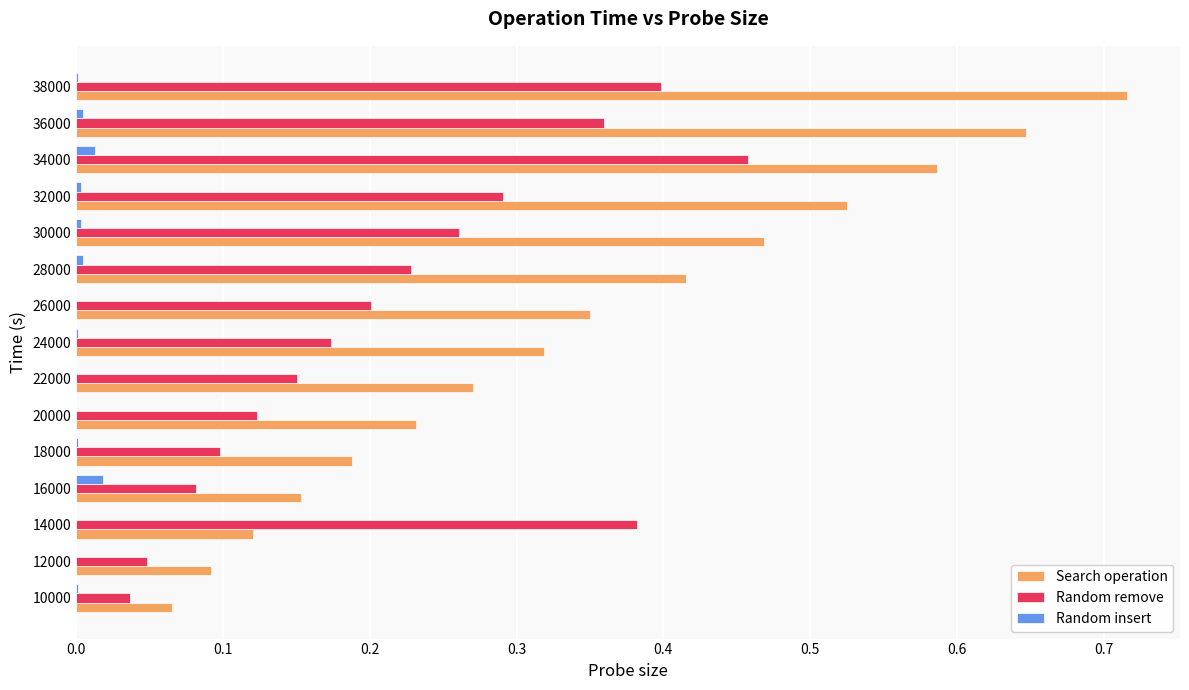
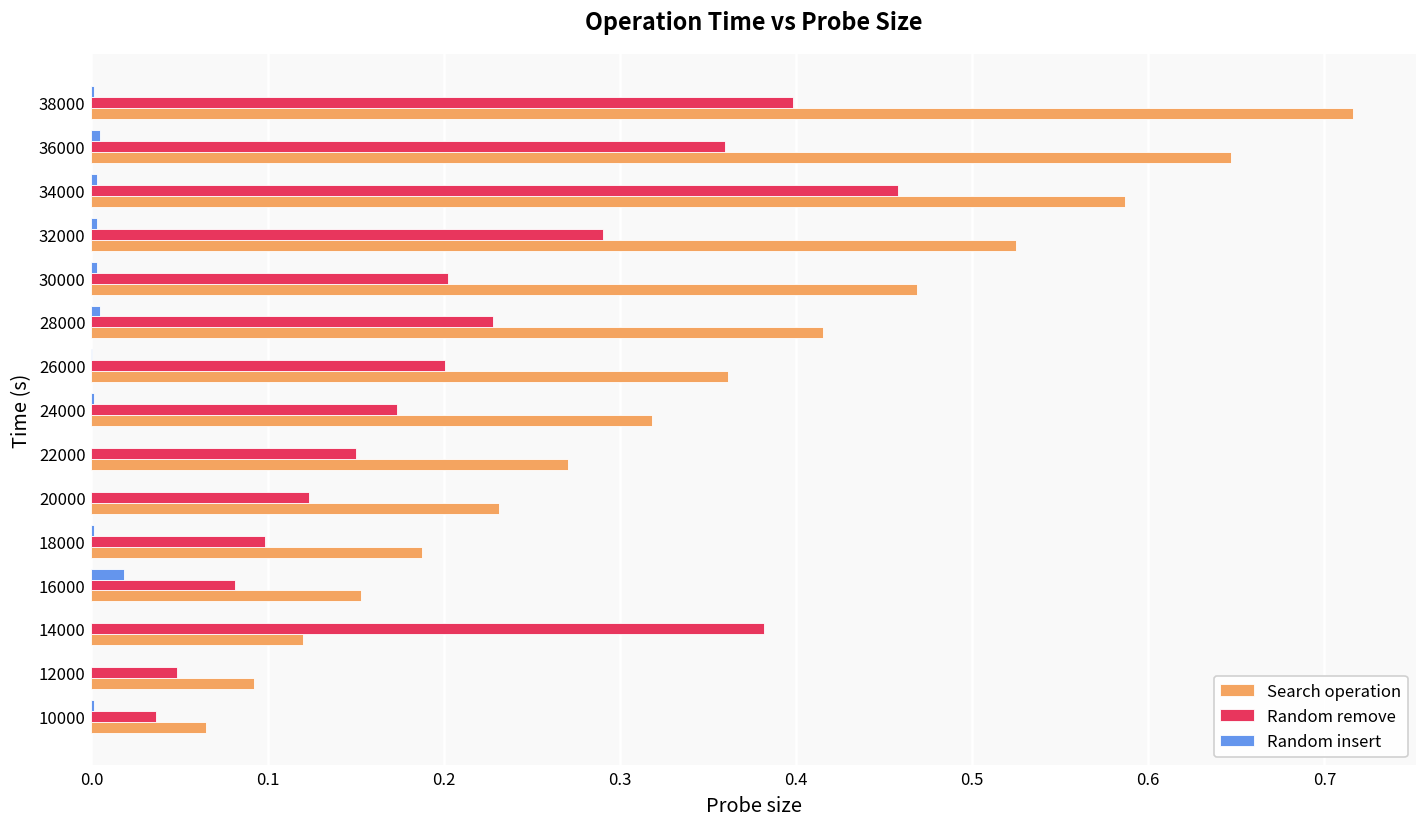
Random insert, 34000: 0.013 -> 0.003
Random remove, 30000: 0.261 -> 0.203
Search operation, 26000: 0.350 -> 0.361
